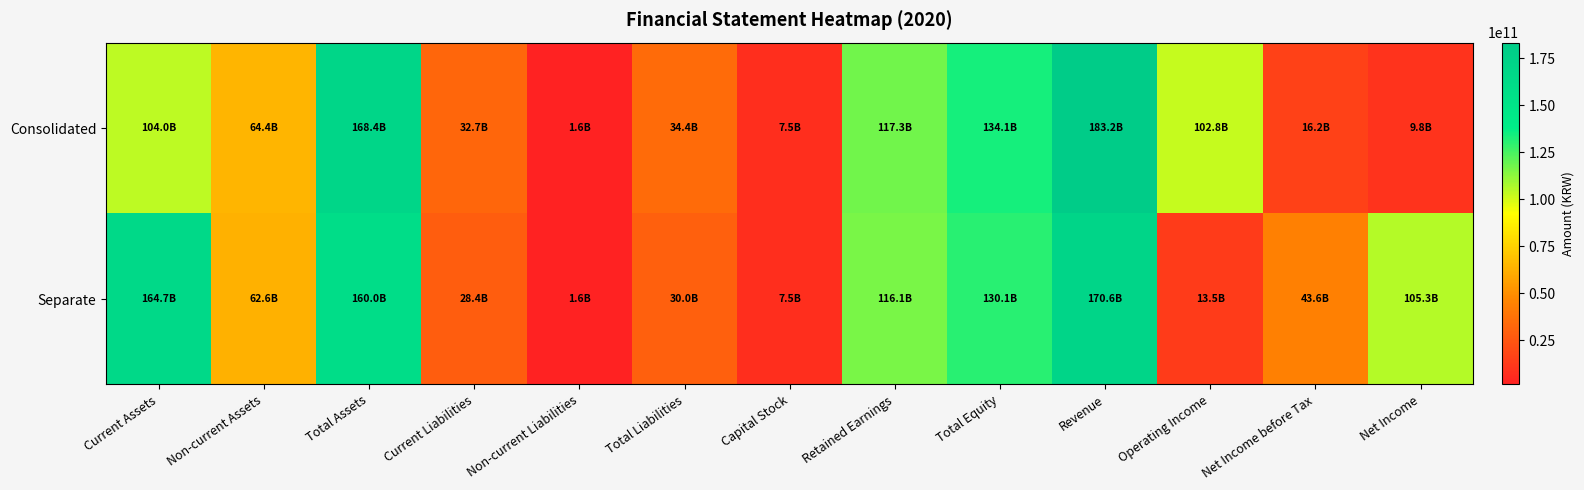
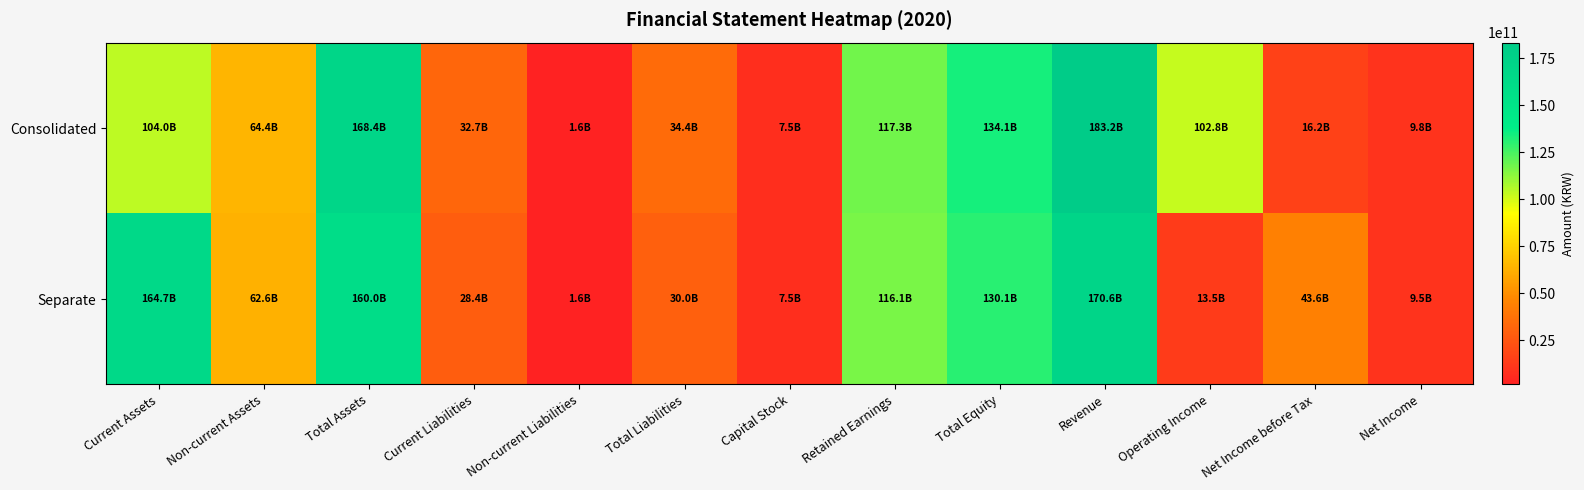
Separate, Net Income: 105.3B -> 9.5B
